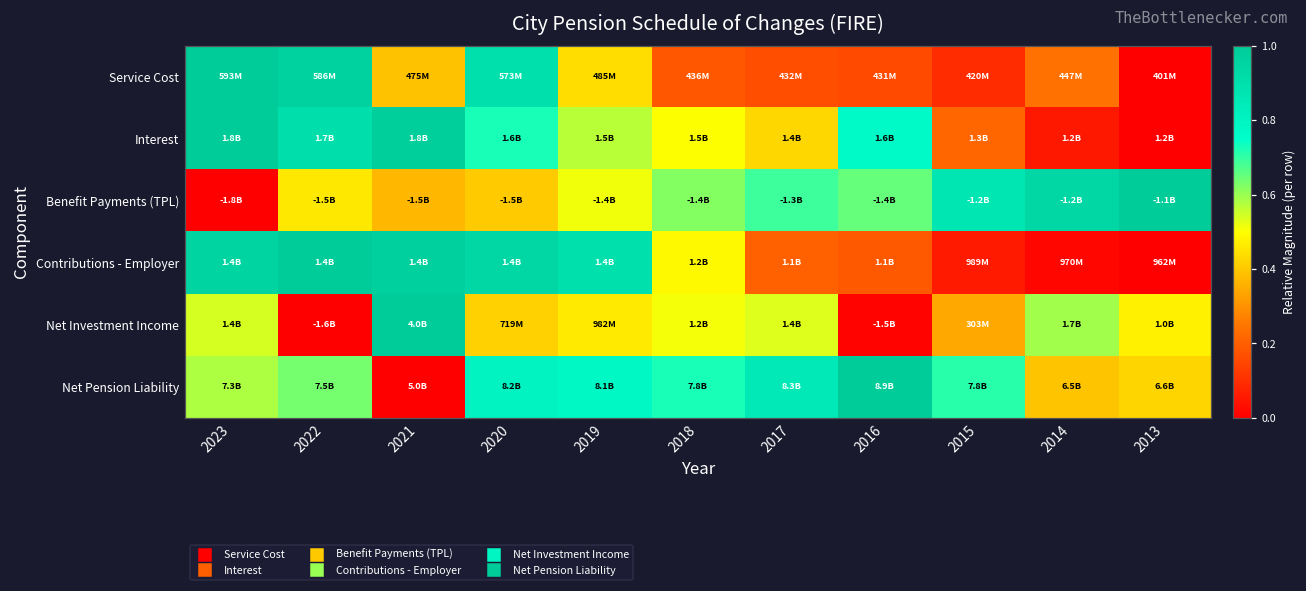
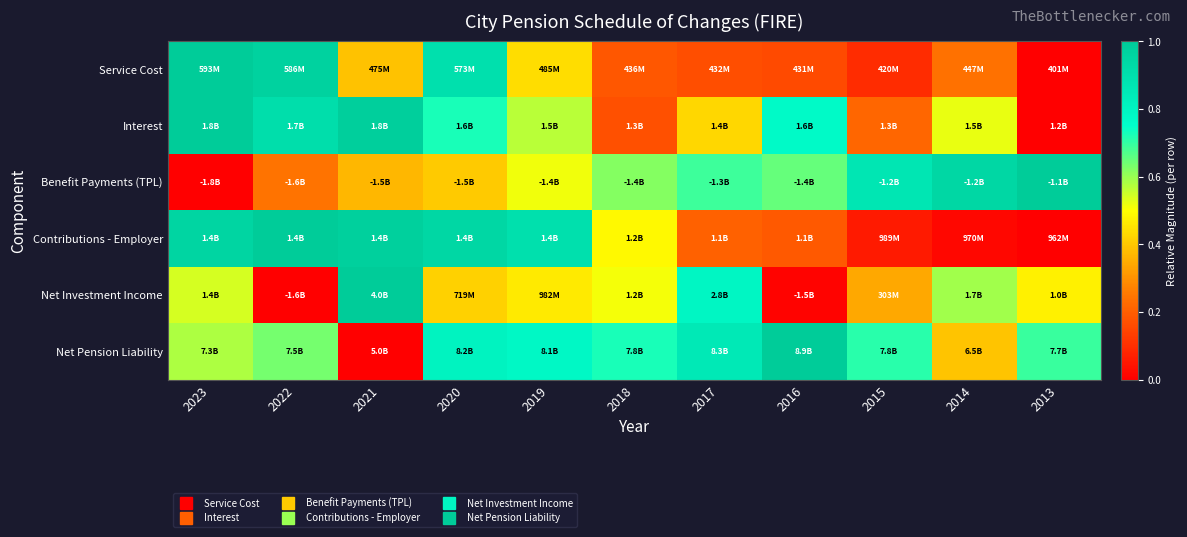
Interest, 2018: 1.5B -> 1.3B
Interest, 2014: 1.2B -> 1.5B
Benefit Payments (TPL), 2022: -1.5B -> -1.6B
Net Investment Income, 2017: 1.4B -> 2.8B
Net Pension Liability, 2013: 6.6B -> 7.7B
